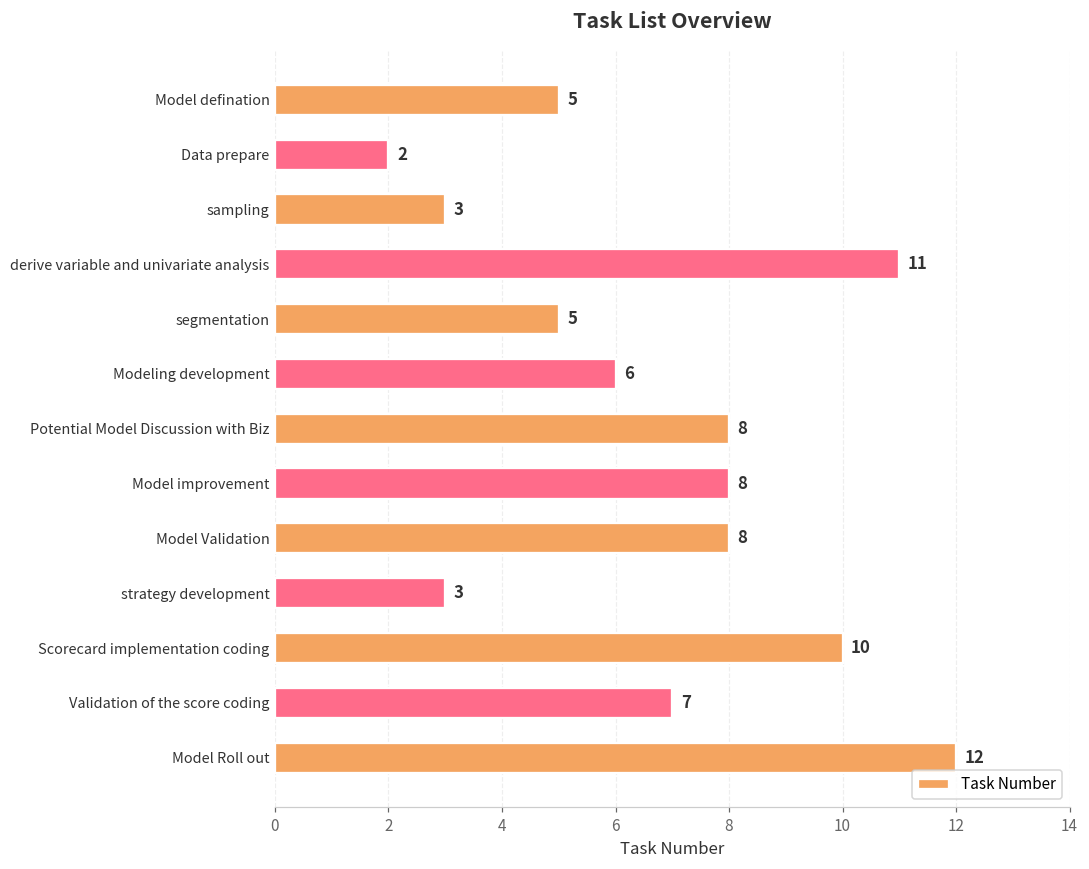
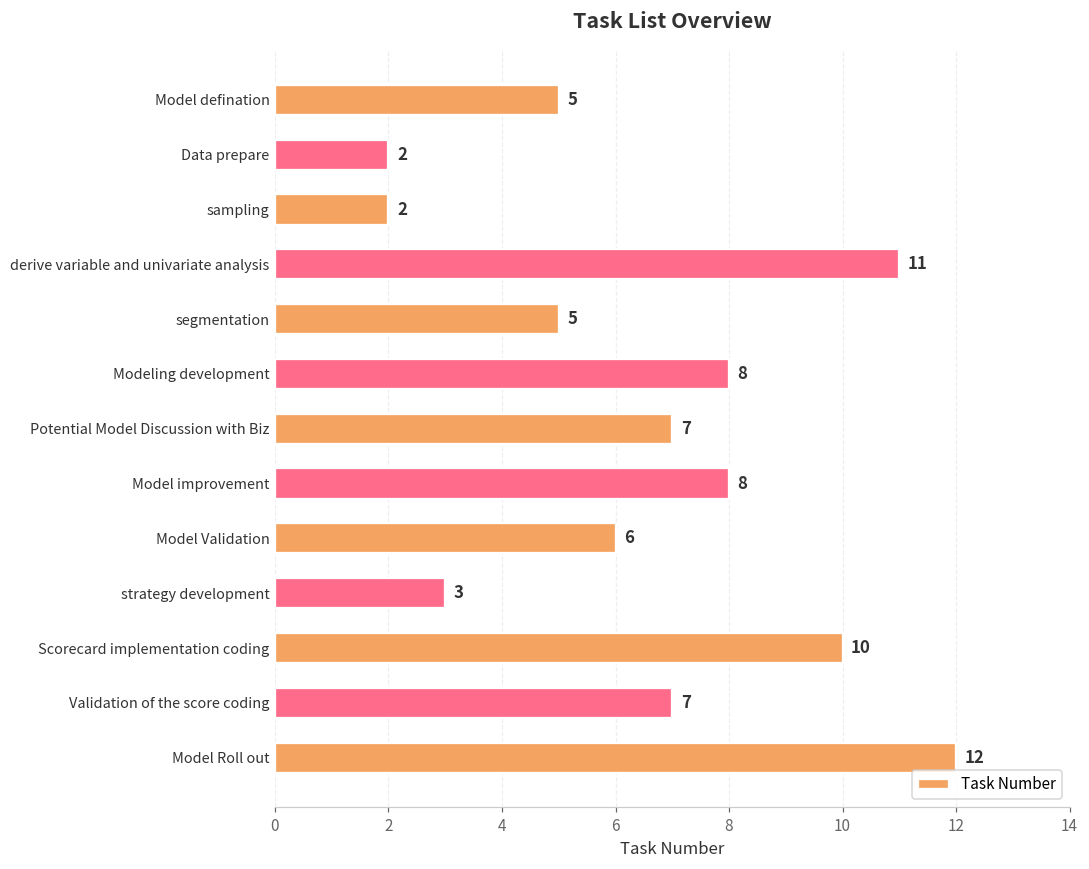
sampling: 3 -> 2
Modeling development: 6 -> 8
Potential Model Discussion with Biz: 8 -> 7
Model Validation: 8 -> 6
